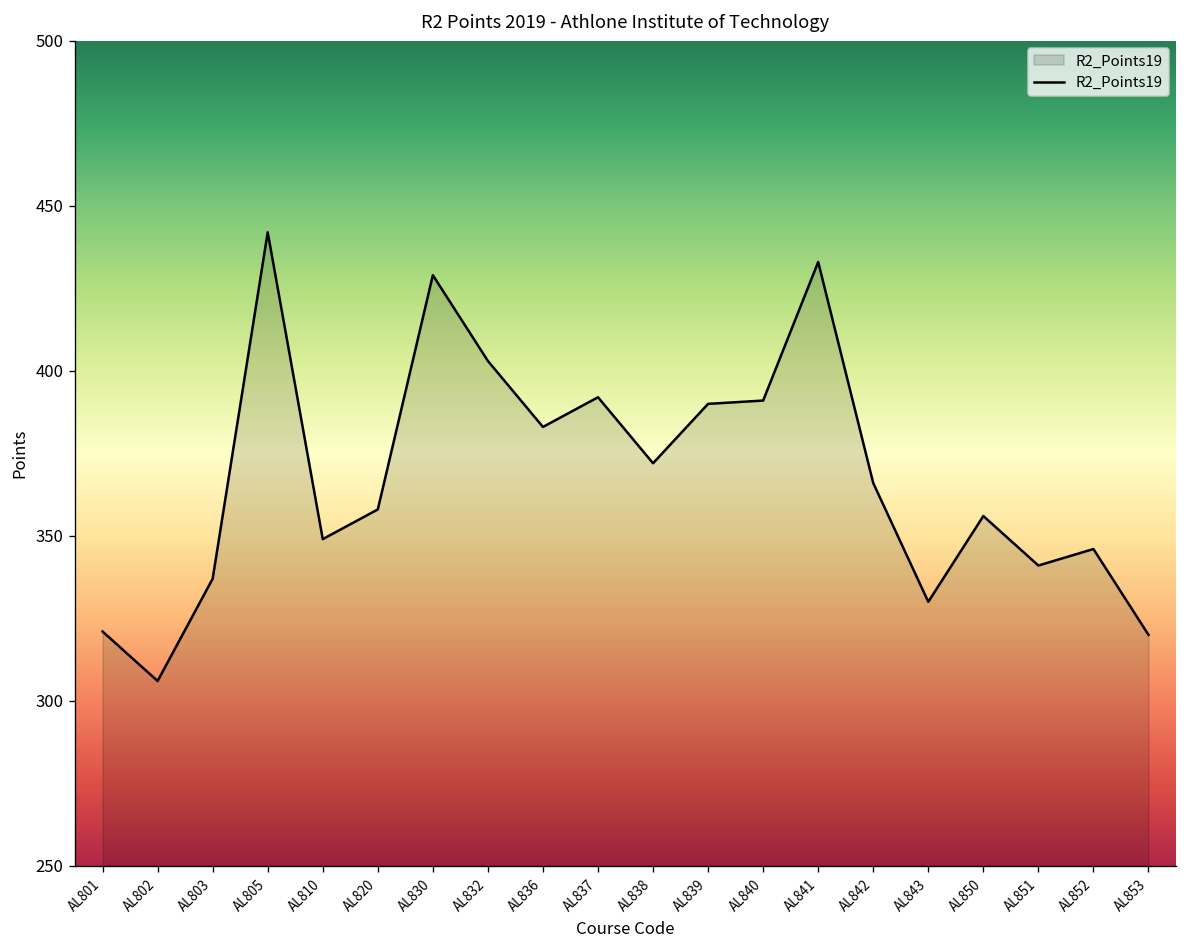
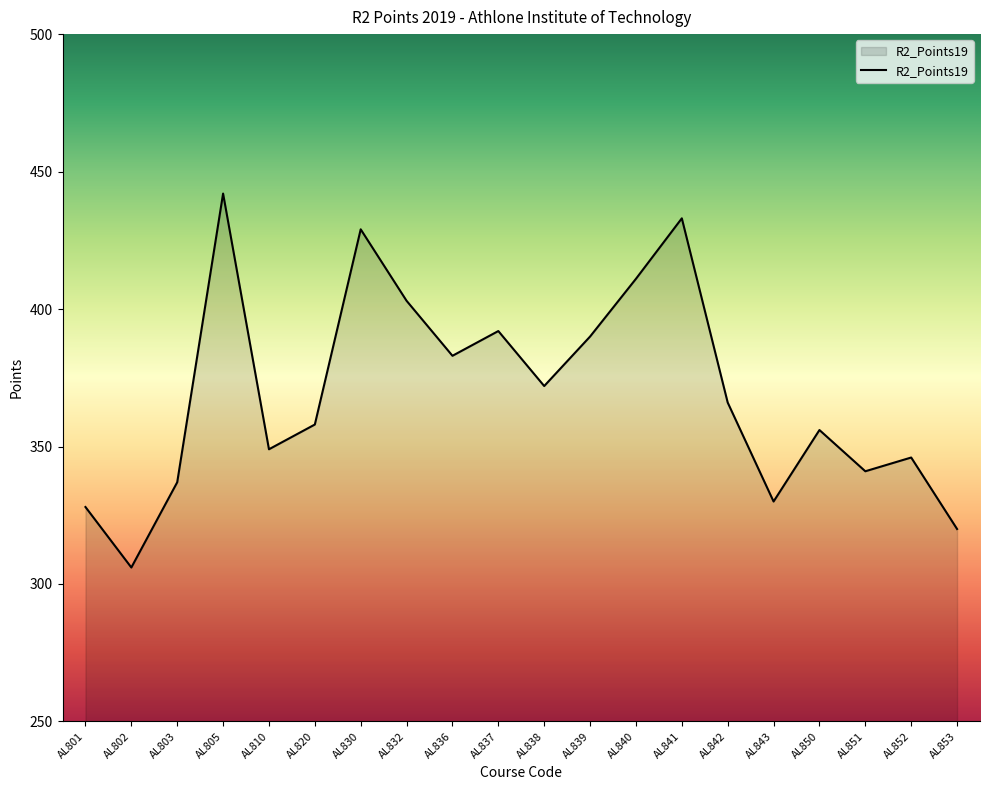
AL801: 321 -> 328
AL840: 391 -> 411
